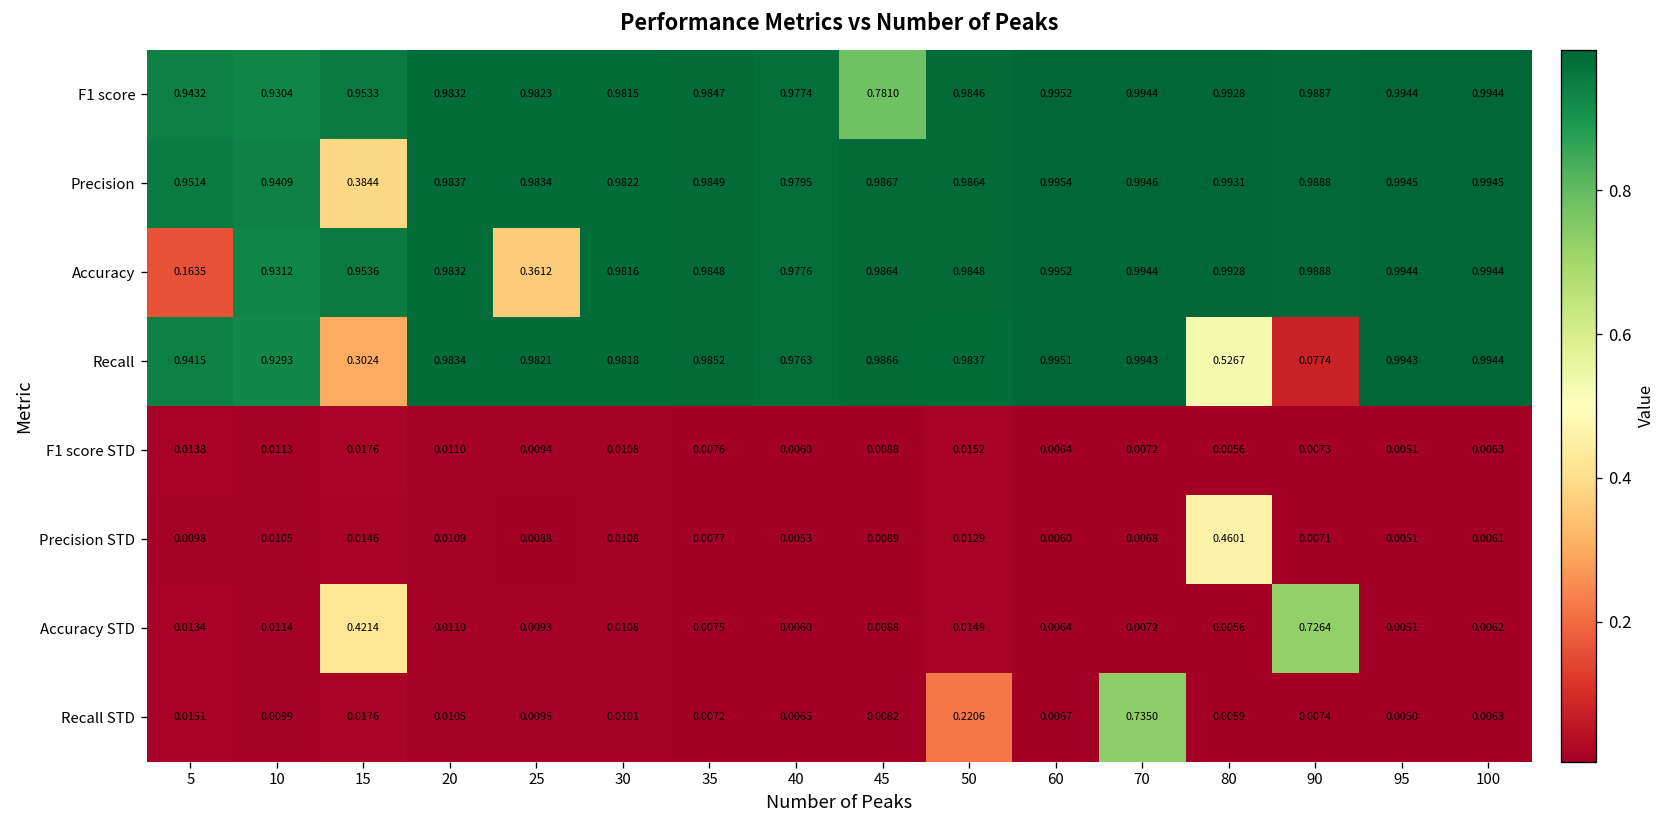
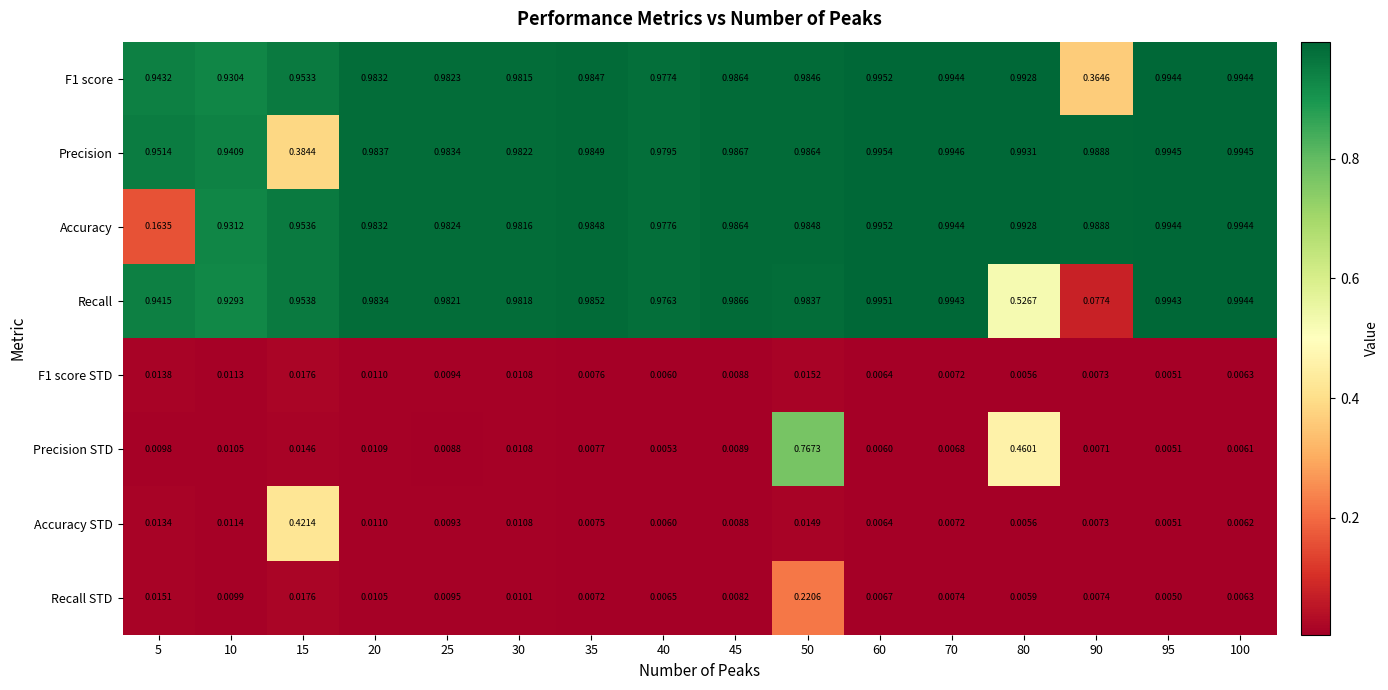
F1 score, 45: 0.7810 -> 0.9864
F1 score, 90: 0.9887 -> 0.3646
Accuracy, 25: 0.3612 -> 0.9824
Recall, 15: 0.3024 -> 0.9538
Precision STD, 50: 0.0129 -> 0.7673
Accuracy STD, 90: 0.7264 -> 0.0073
Recall STD, 70: 0.7350 -> 0.0074
